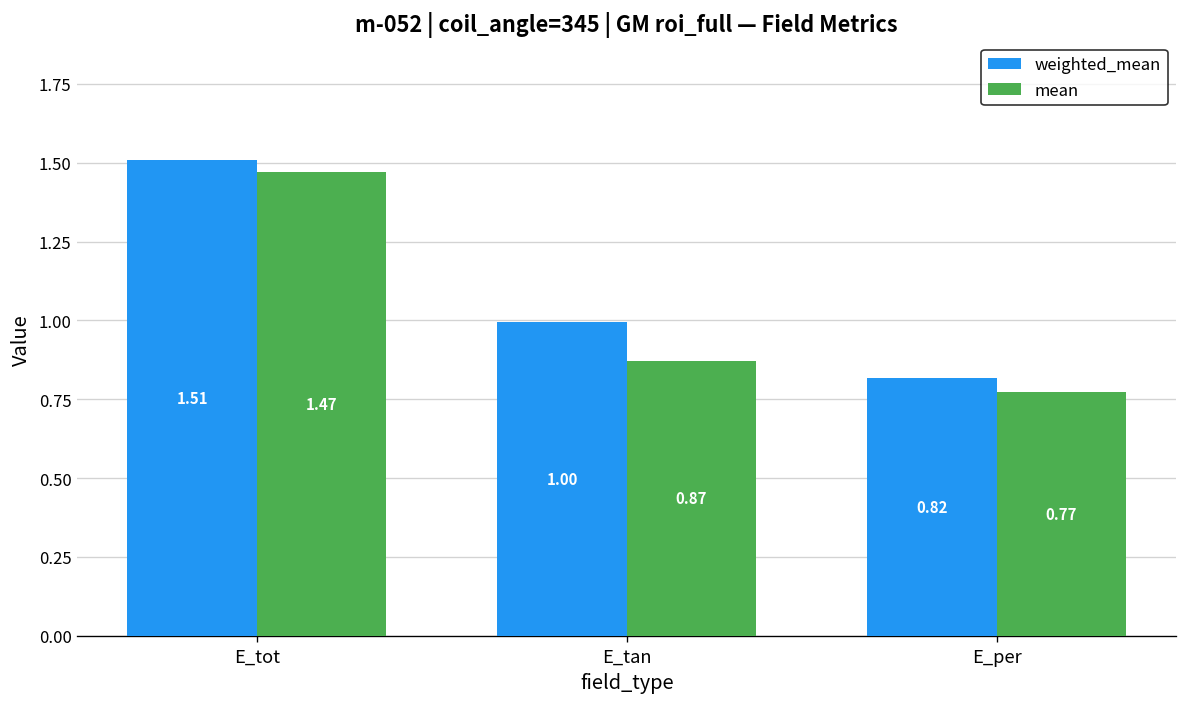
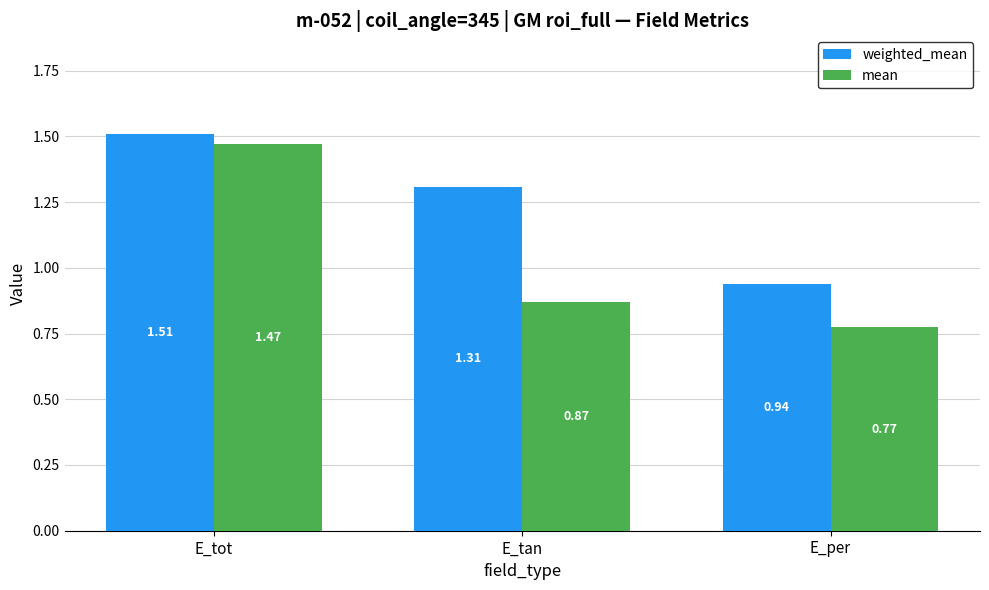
weighted_mean, E_tan: 1.00 -> 1.31
weighted_mean, E_per: 0.82 -> 0.94
